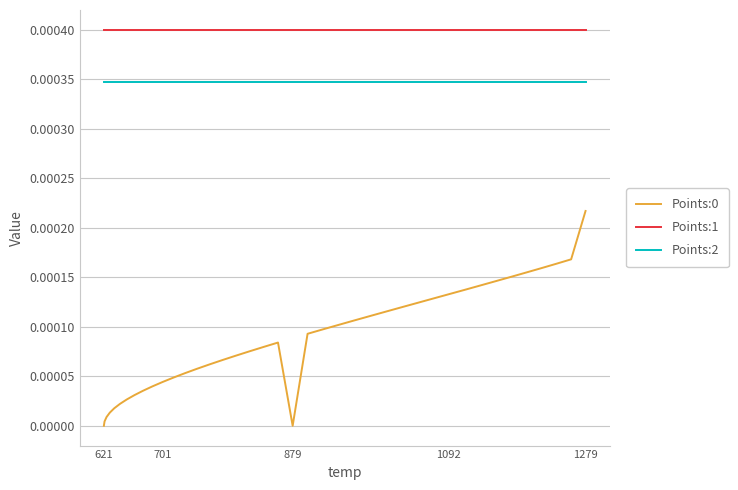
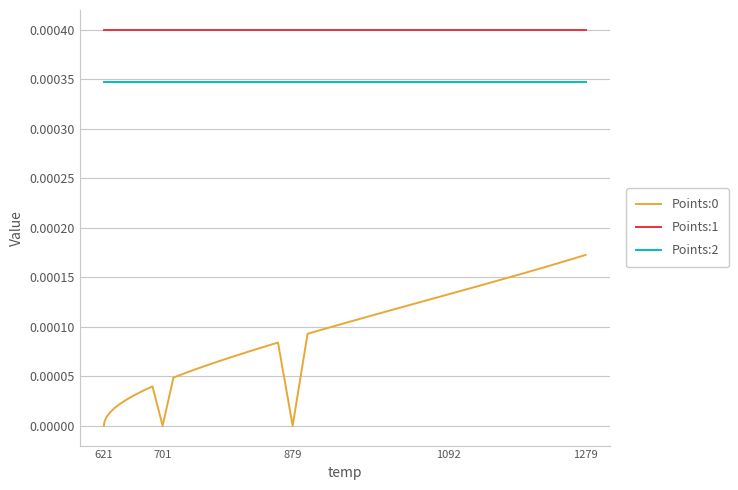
Points:0, 701: 0.00004 -> 0.00000
Points:0, 1279: 0.00022 -> 0.00017
